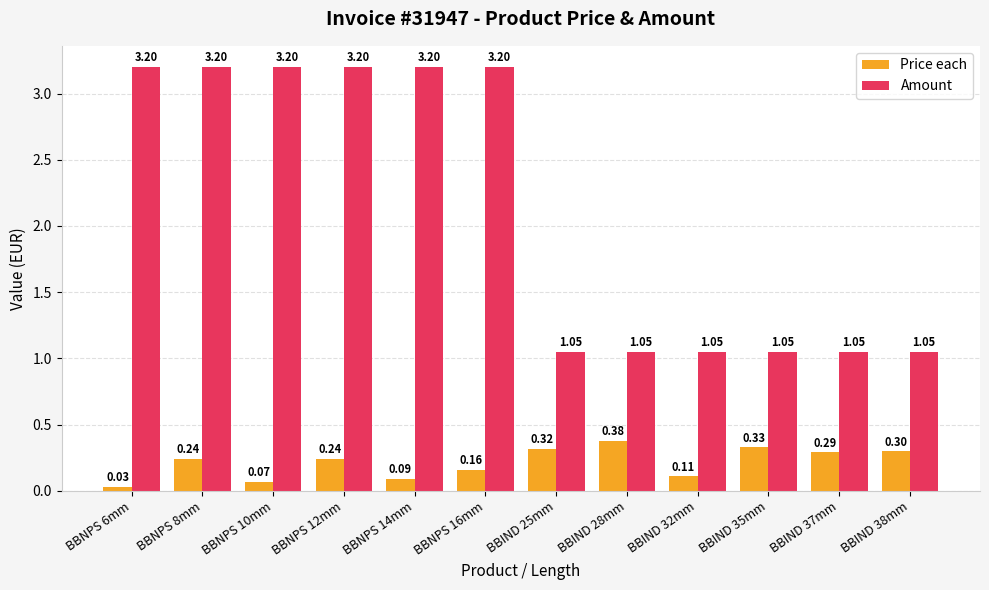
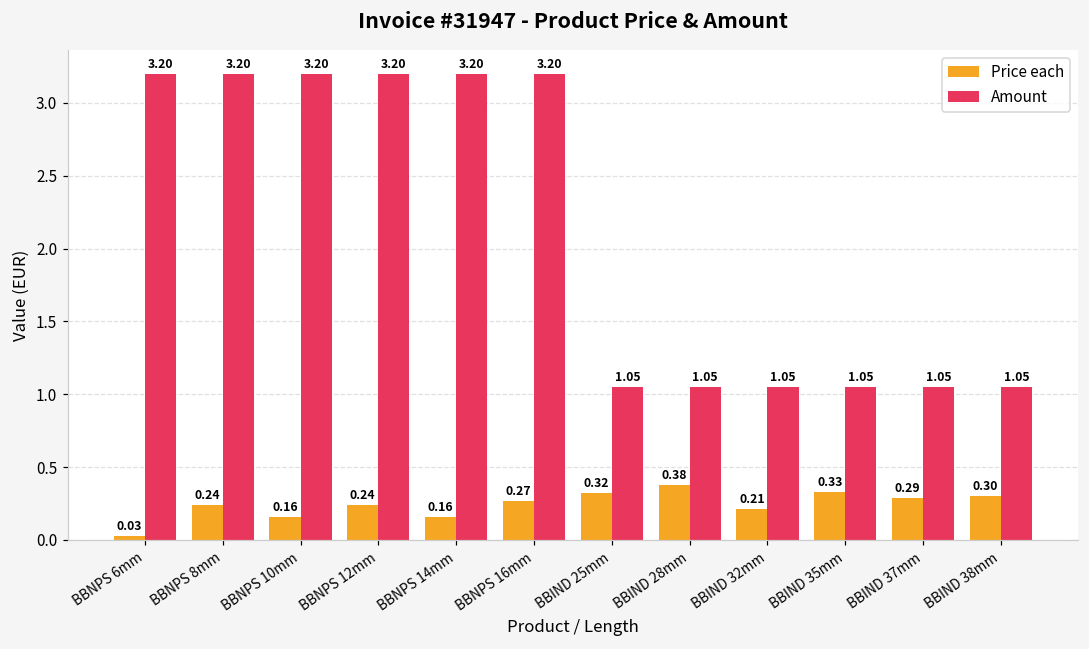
Price each, BBNPS 10mm: 0.07 -> 0.16
Price each, BBNPS 14mm: 0.09 -> 0.16
Price each, BBNPS 16mm: 0.16 -> 0.27
Price each, BBIND 32mm: 0.11 -> 0.21
